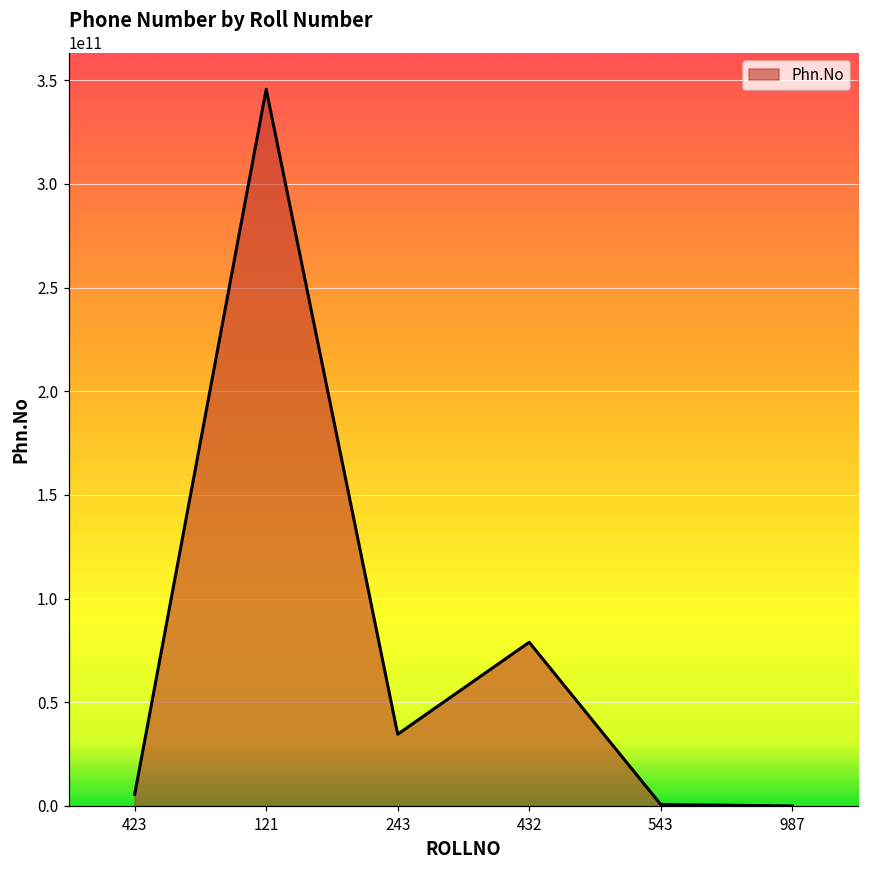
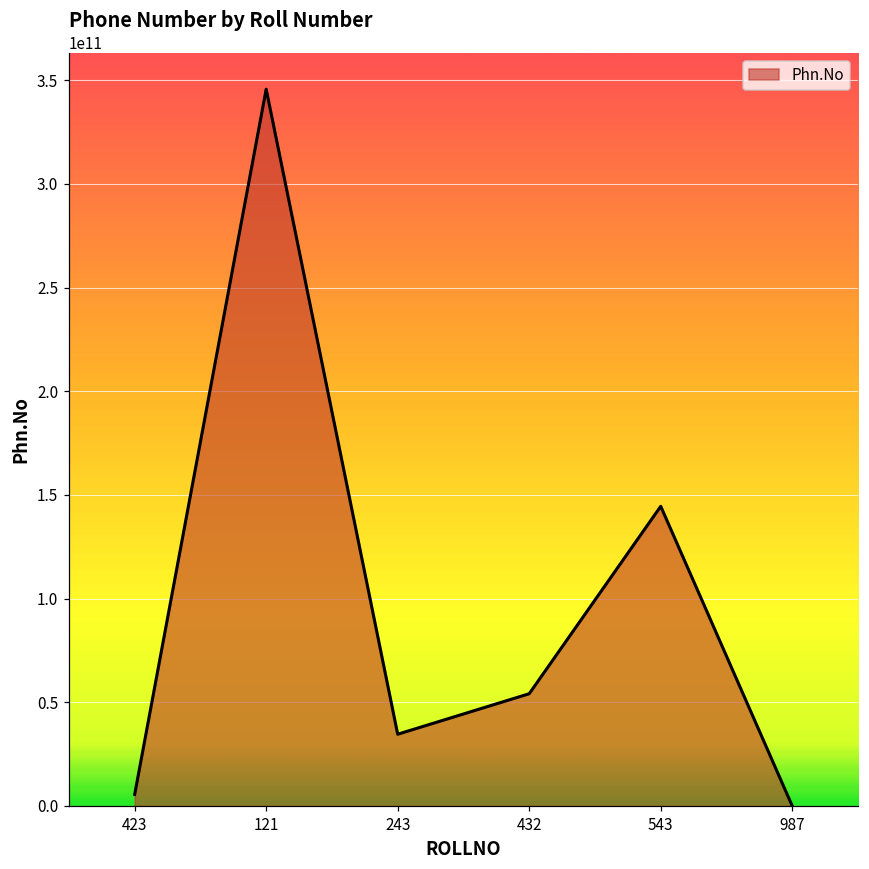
432: 79000000000 -> 54000000000
543: 1000000000 -> 145000000000
